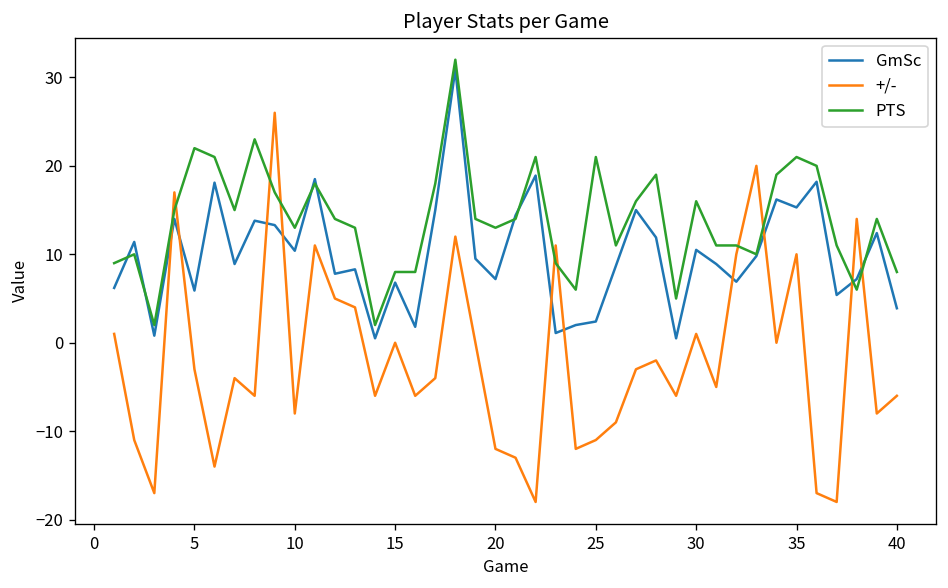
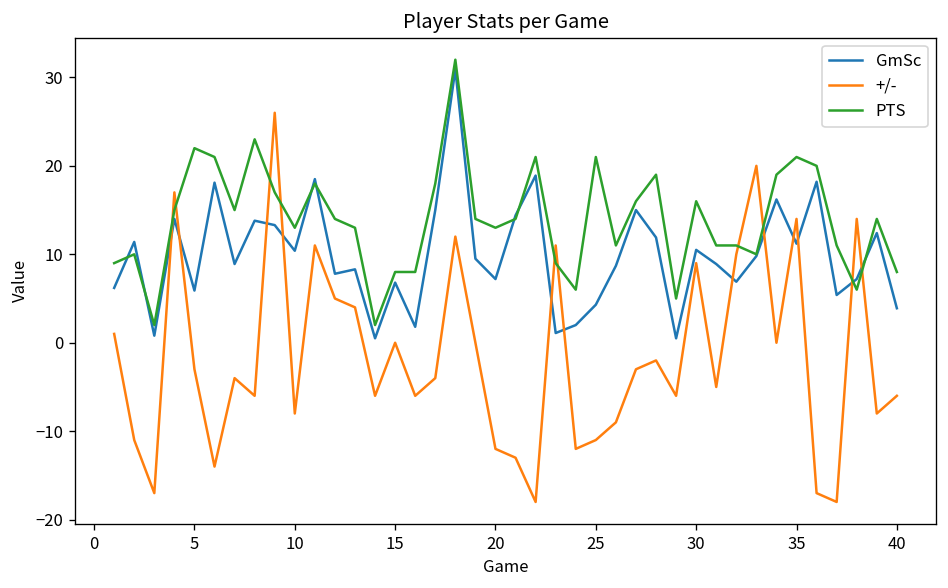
GmSc, 25: 2 -> 4
+/-, 30: 1 -> 9
GmSc, 35: 15 -> 11
+/-, 35: 10 -> 14
